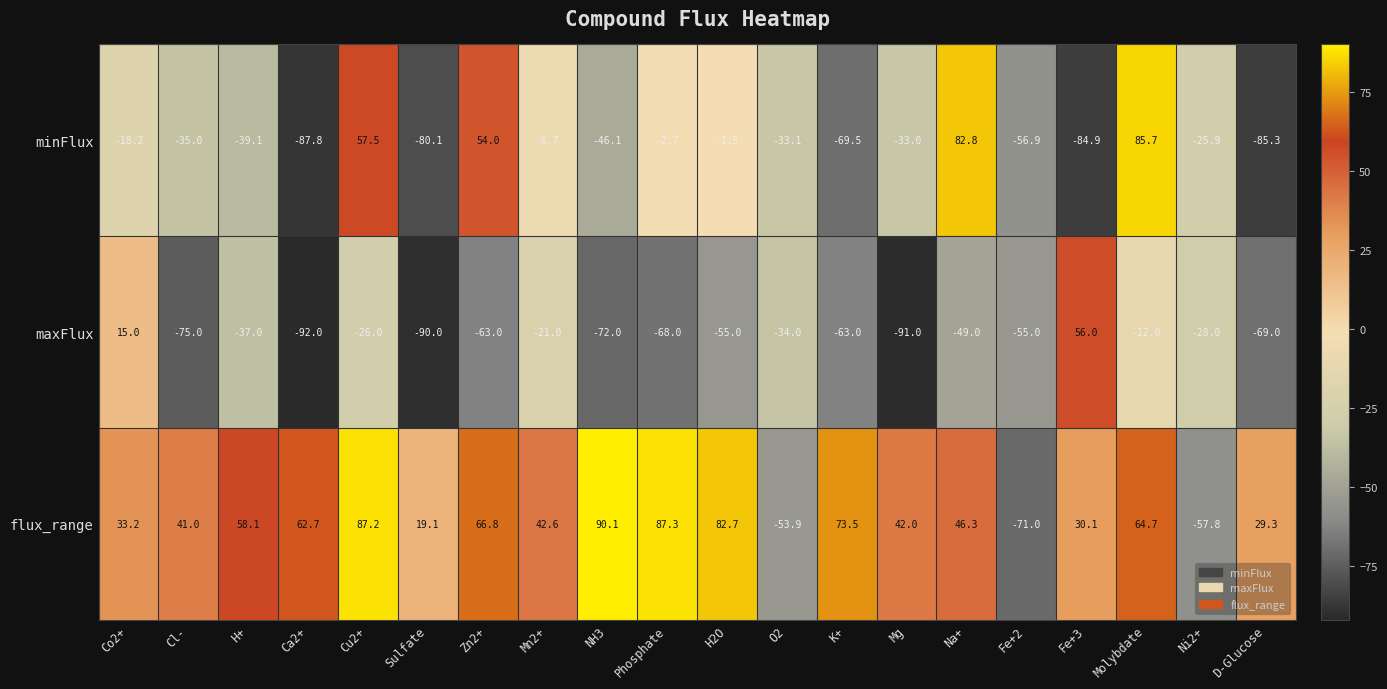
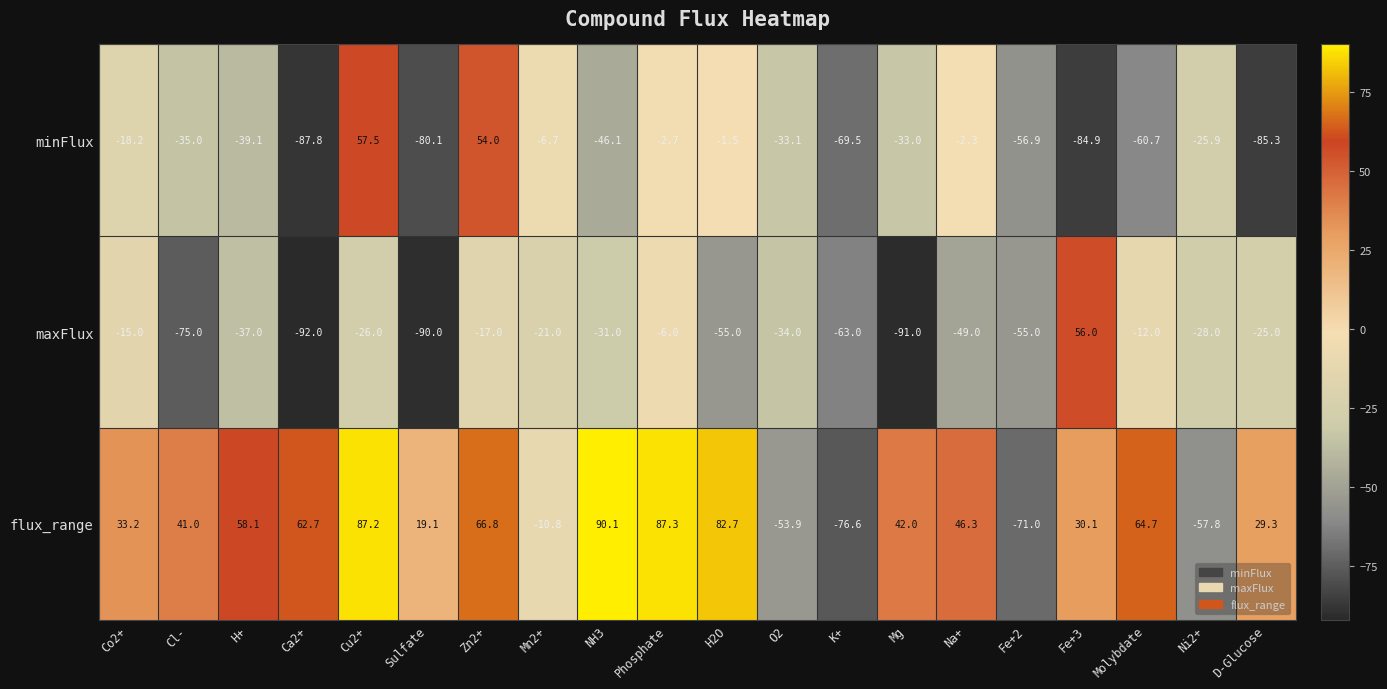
minFlux, Na+: 82.8 -> -2.3
minFlux, Molybdate: 85.7 -> -60.7
maxFlux, Co2+: 15.0 -> -15.0
maxFlux, Zn2+: -63.0 -> -17.0
maxFlux, NH3: -72.0 -> -31.0
maxFlux, Phosphate: -68.0 -> -6.0
maxFlux, D-Glucose: -69.0 -> -25.0
flux_range, Mn2+: 42.6 -> -10.8
flux_range, K+: 73.5 -> -76.6
